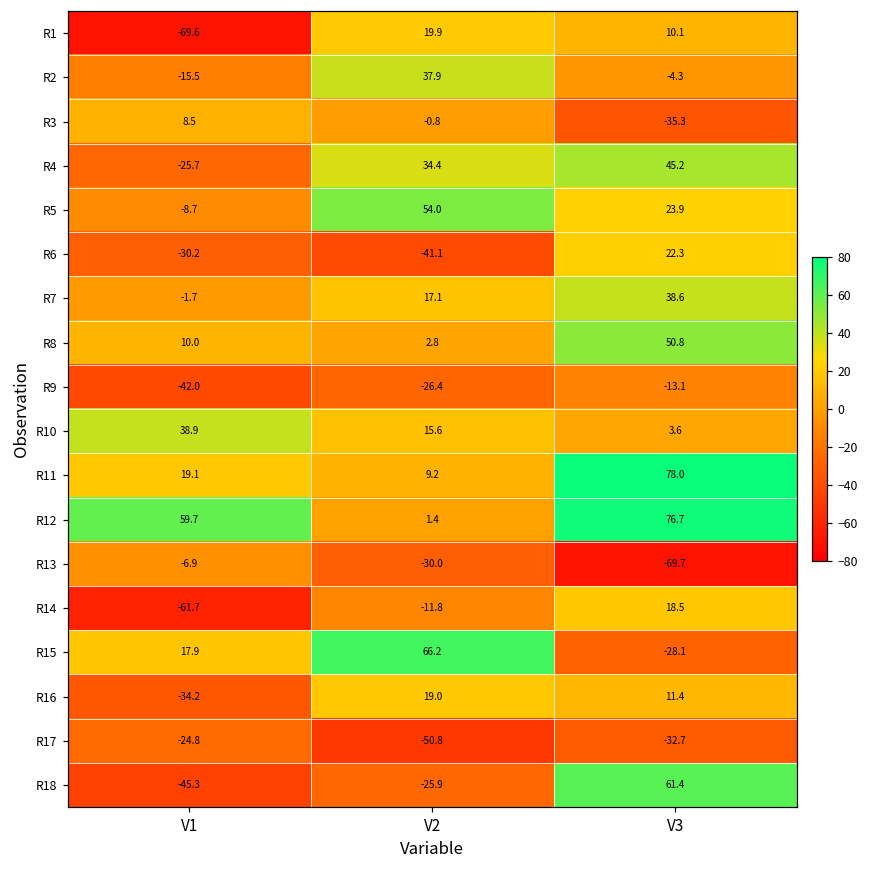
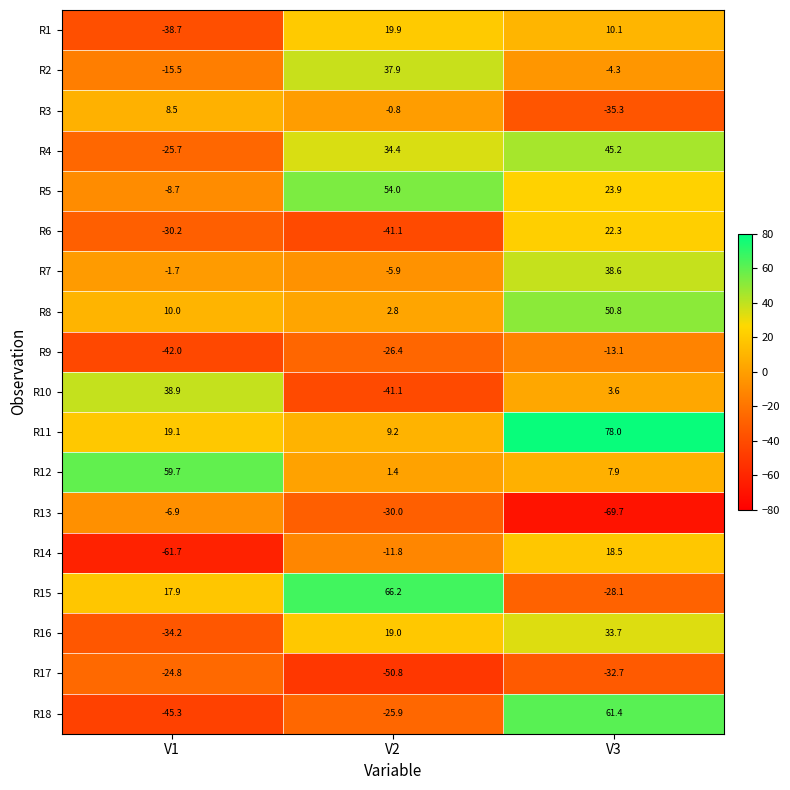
R1, V1: -69.6 -> -38.7
R7, V2: 17.1 -> -5.9
R10, V2: 15.6 -> -41.1
R12, V3: 76.7 -> 7.9
R16, V3: 11.4 -> 33.7
